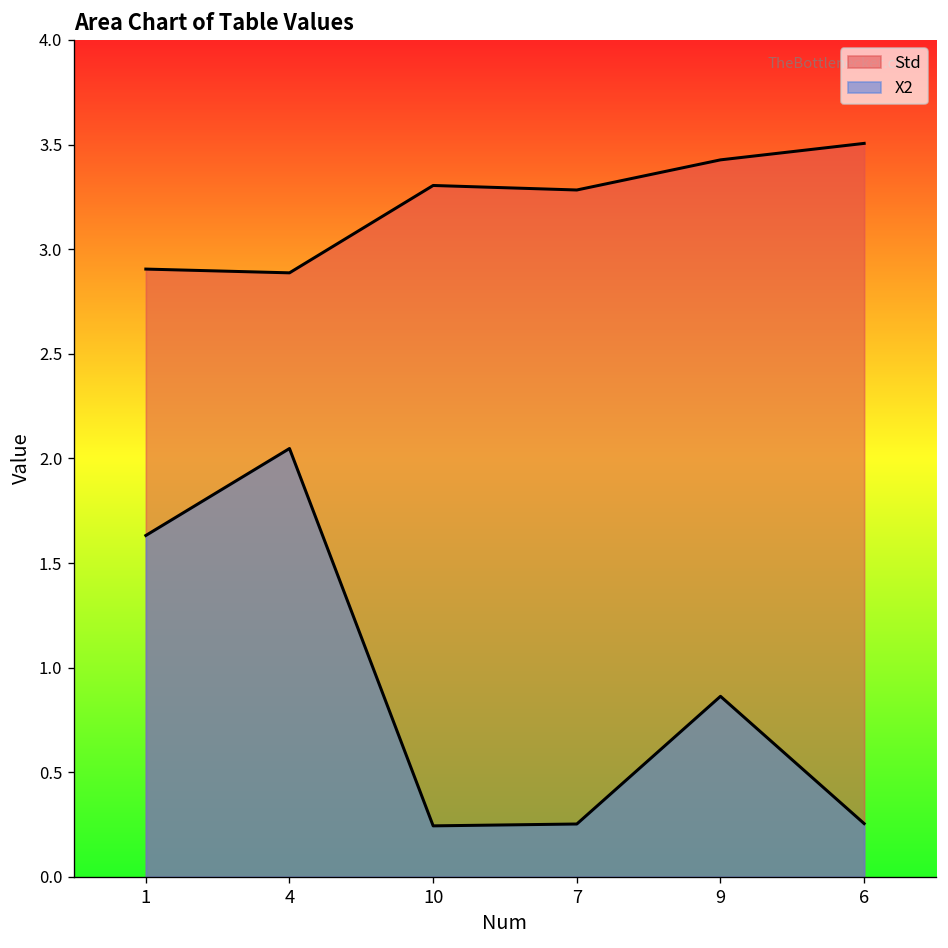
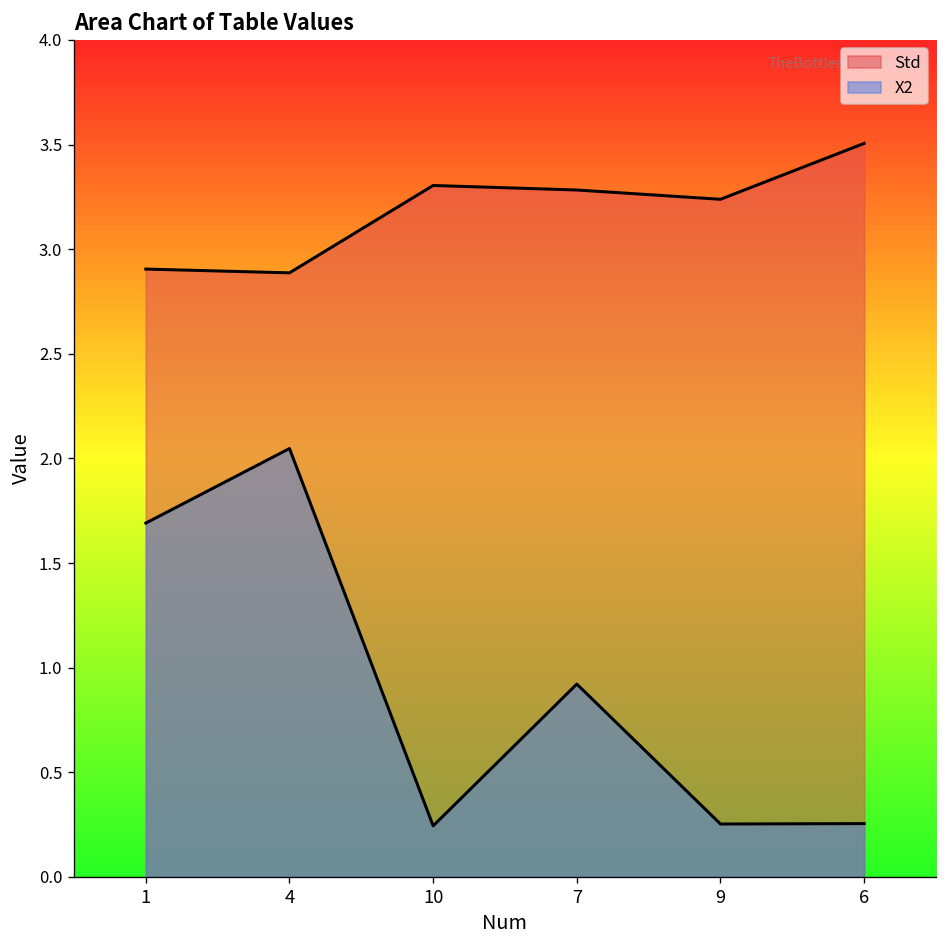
X2, 1: 1.63 -> 1.69
X2, 7: 0.25 -> 0.92
Std, 9: 3.43 -> 3.24
X2, 9: 0.86 -> 0.25
